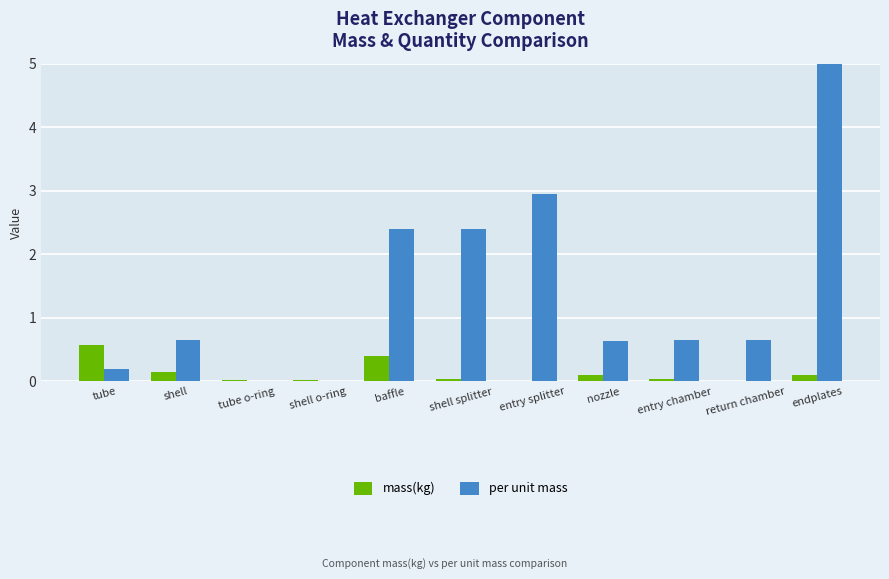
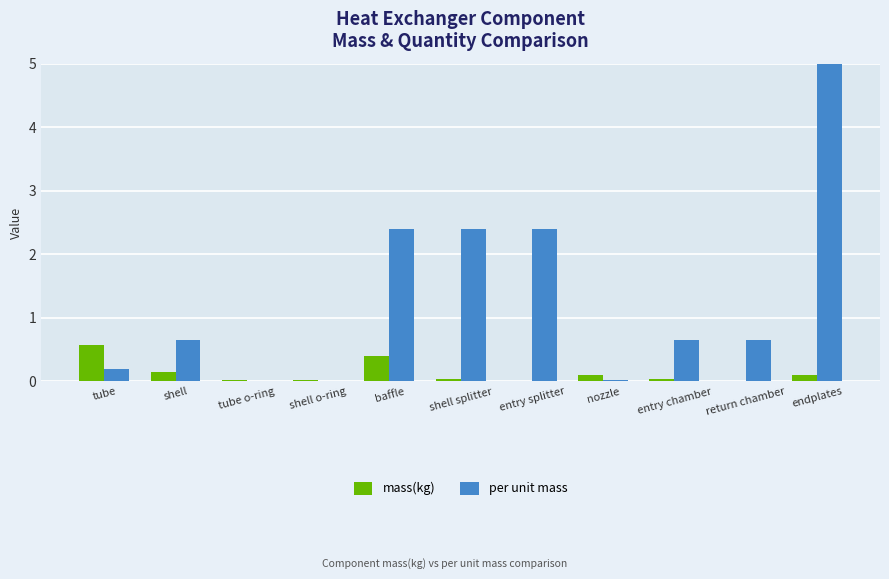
per unit mass, entry splitter: 3.0 -> 2.4
per unit mass, nozzle: 0.6 -> 0.0
